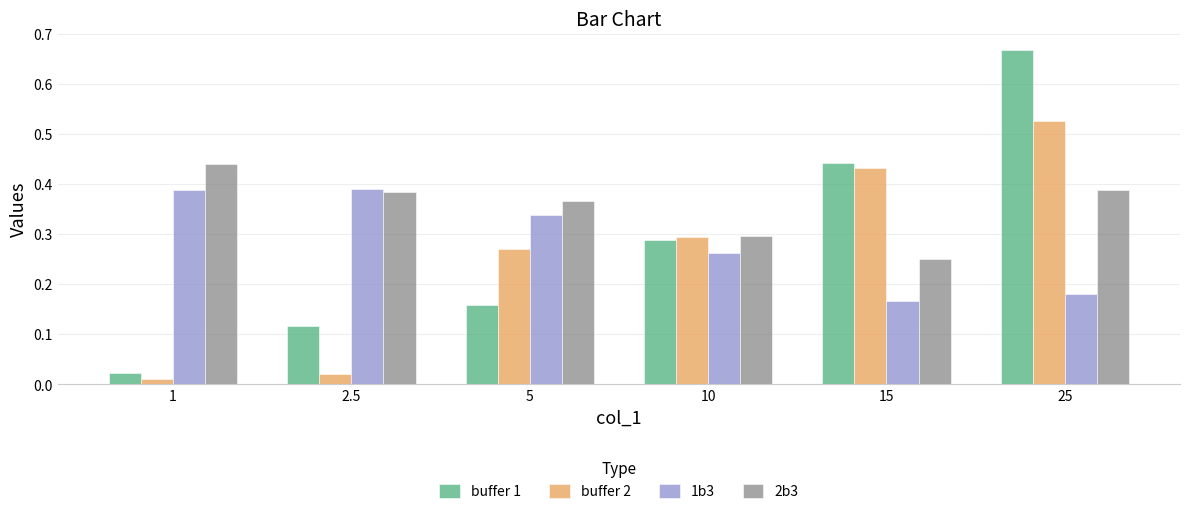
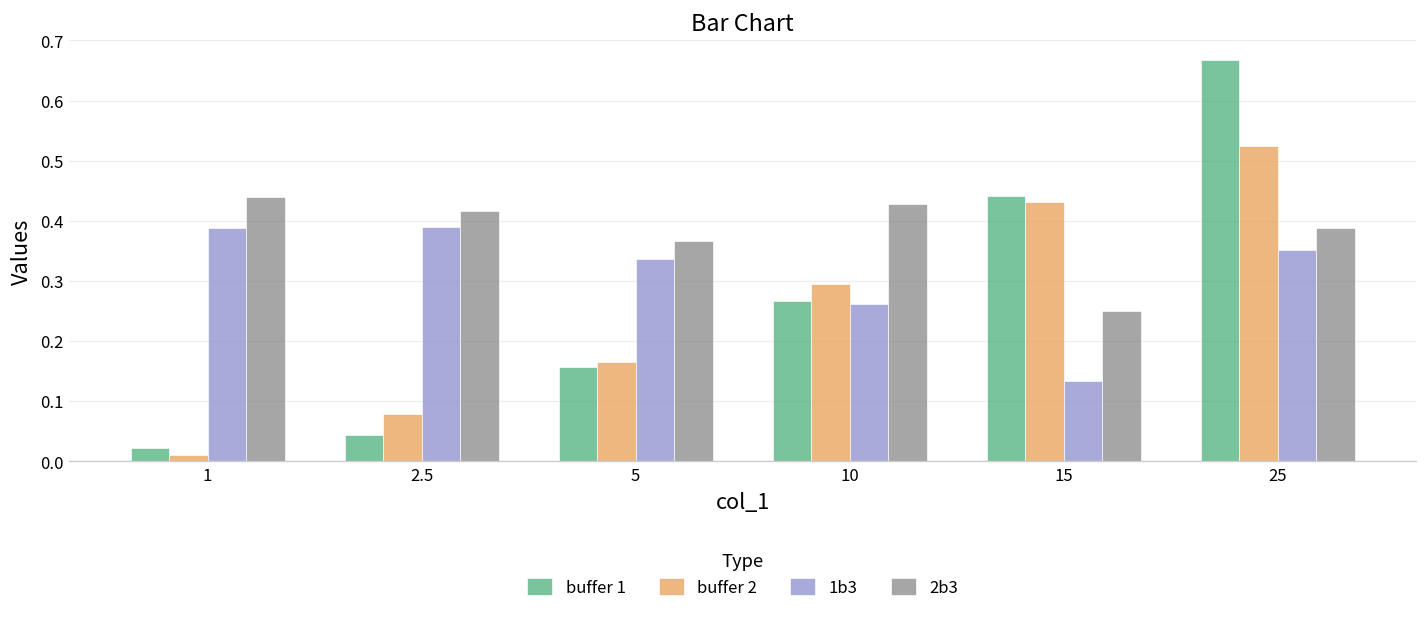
buffer 1, 2.5: 0.12 -> 0.04
buffer 2, 2.5: 0.02 -> 0.08
2b3, 2.5: 0.38 -> 0.42
buffer 2, 5: 0.27 -> 0.17
buffer 1, 10: 0.29 -> 0.27
2b3, 10: 0.30 -> 0.43
1b3, 15: 0.17 -> 0.13
1b3, 25: 0.18 -> 0.35
